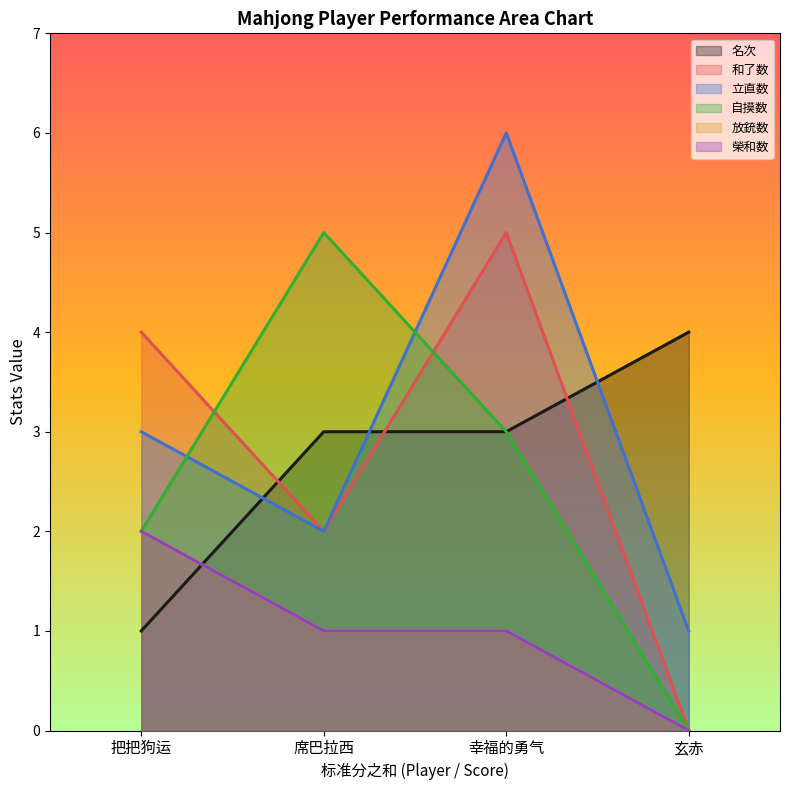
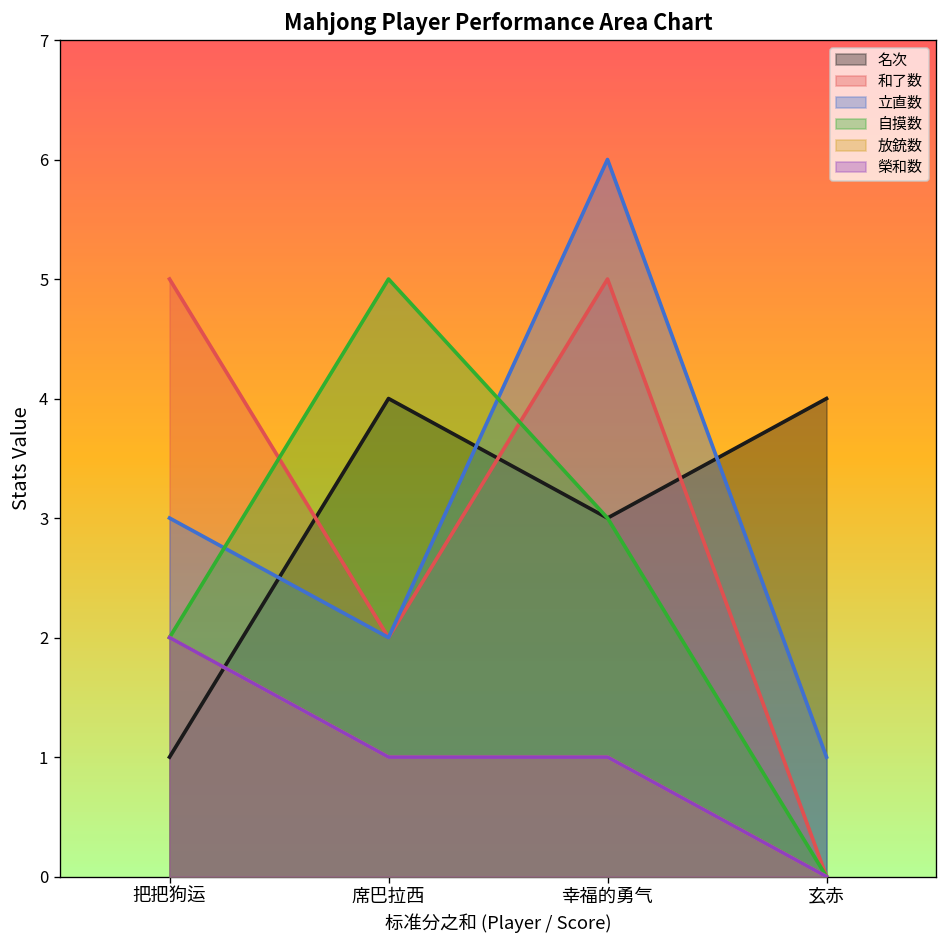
和了数, 把把狗运: 4 -> 5
名次, 席巴拉西: 3 -> 4
